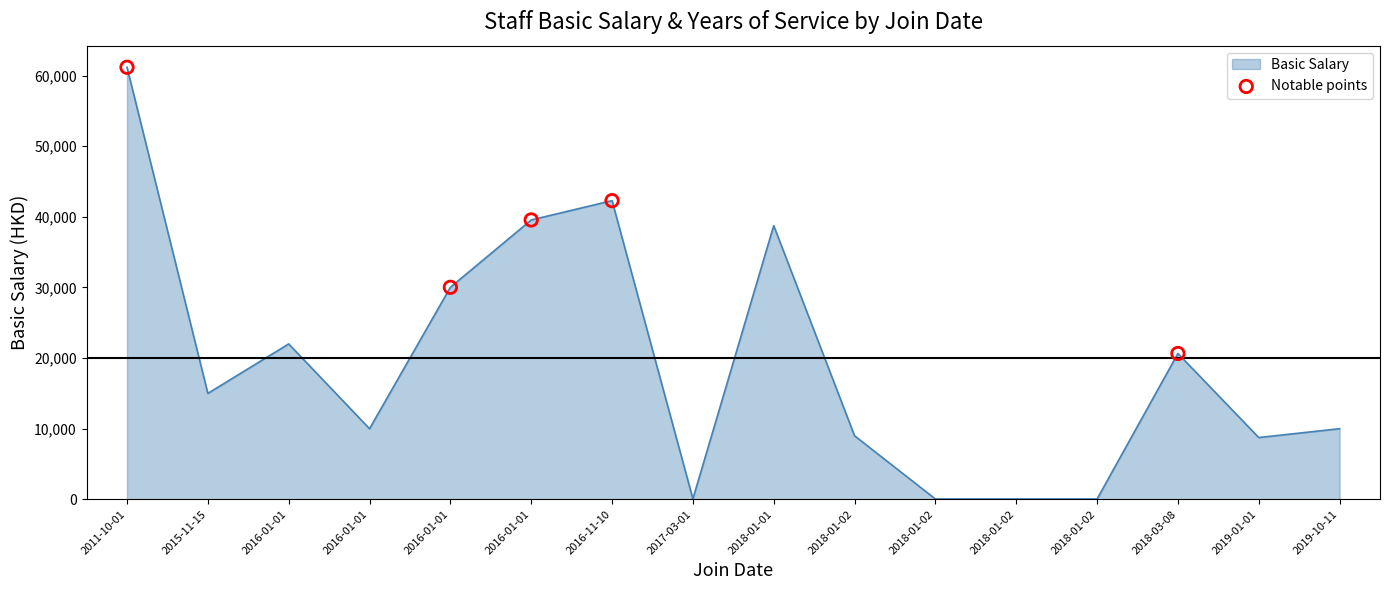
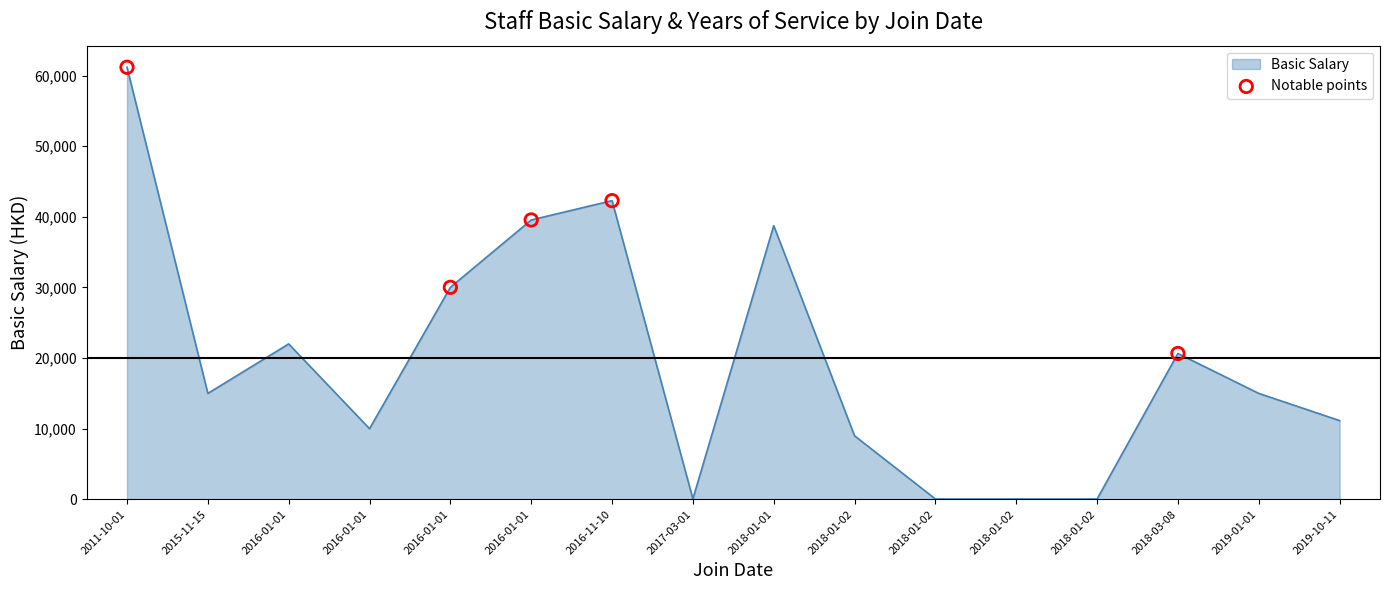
Basic Salary, 2019-01-01: 9,000 -> 15,000
Basic Salary, 2019-10-11: 10,000 -> 11,000
